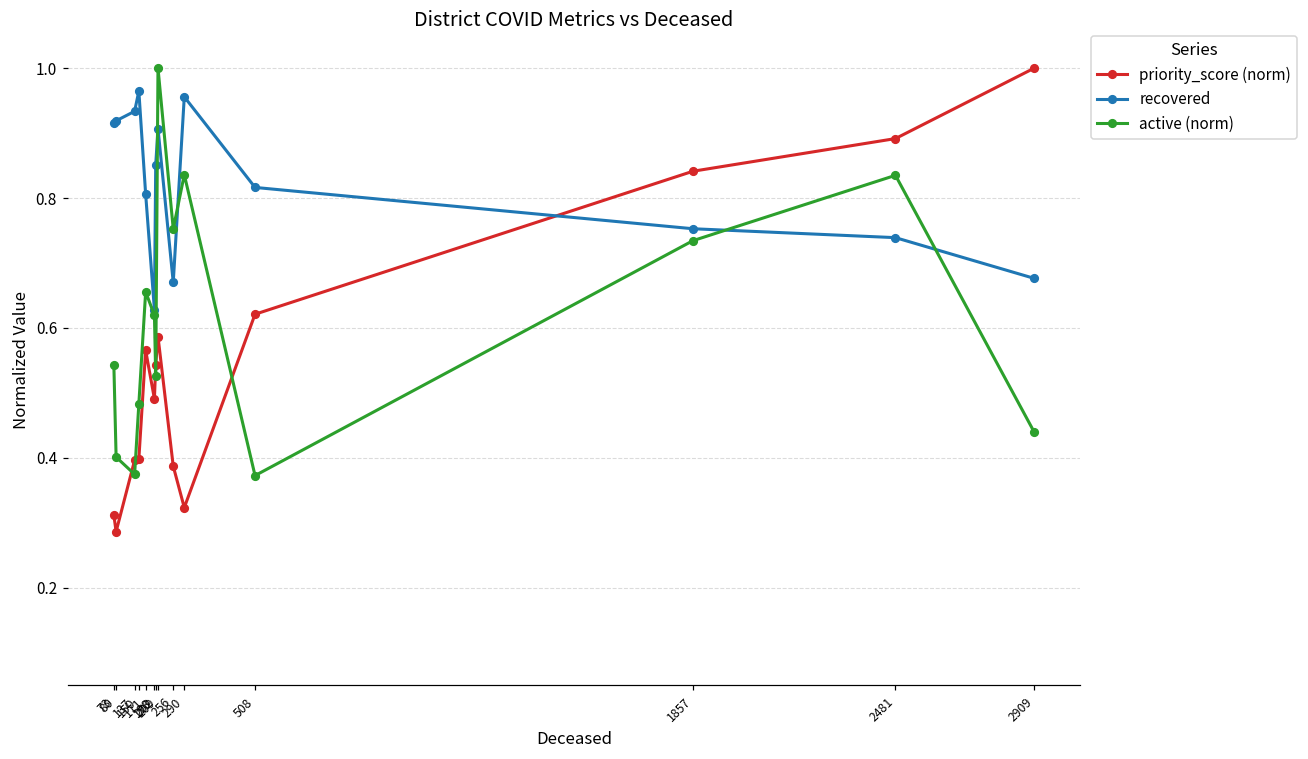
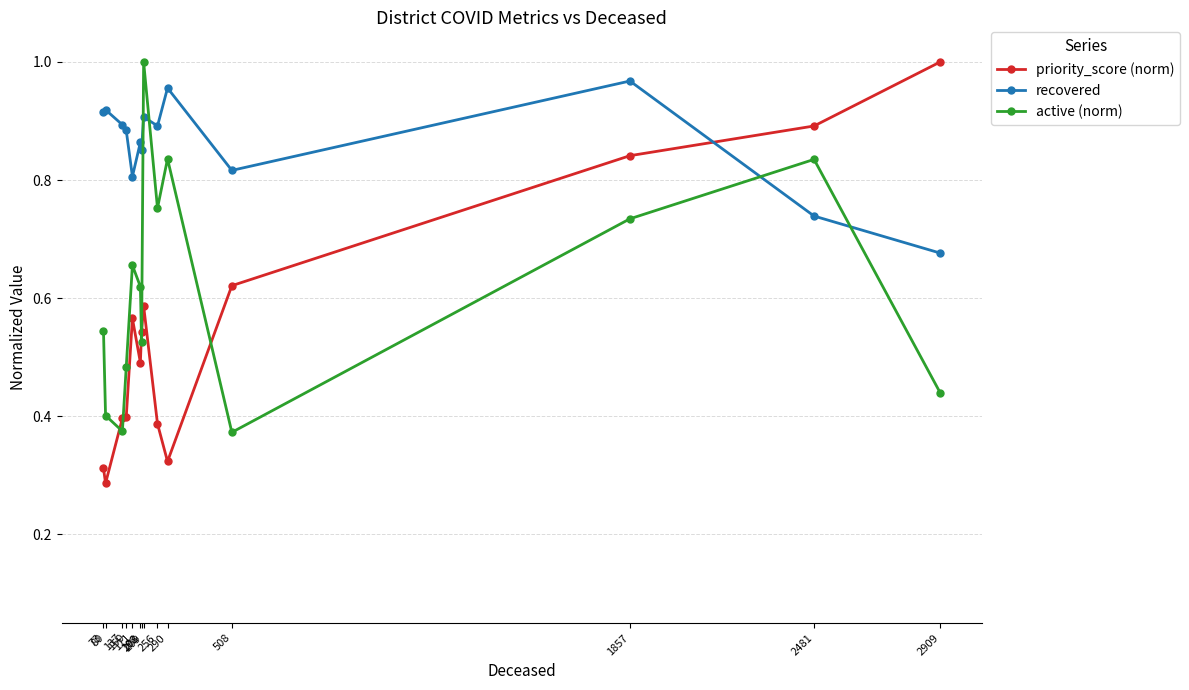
recovered, 137: 0.93 -> 0.89
recovered, 150: 0.96 -> 0.88
recovered, 198: 0.63 -> 0.86
recovered, 256: 0.67 -> 0.89
recovered, 1857: 0.75 -> 0.97
